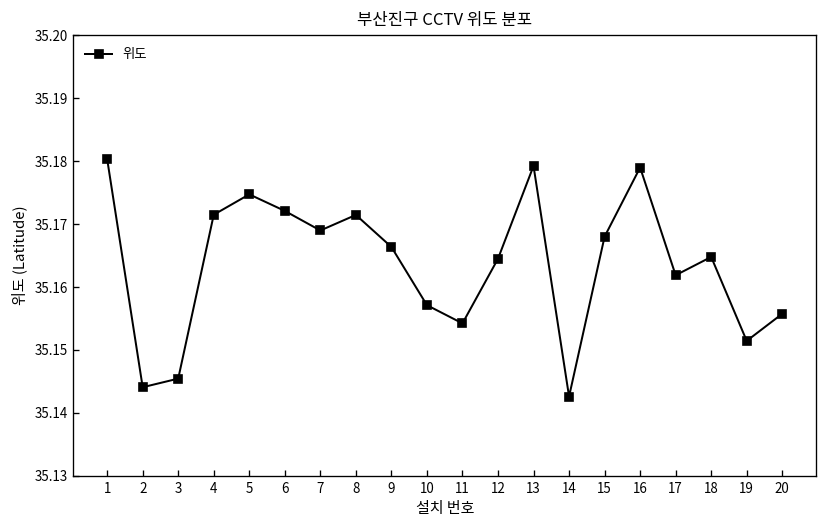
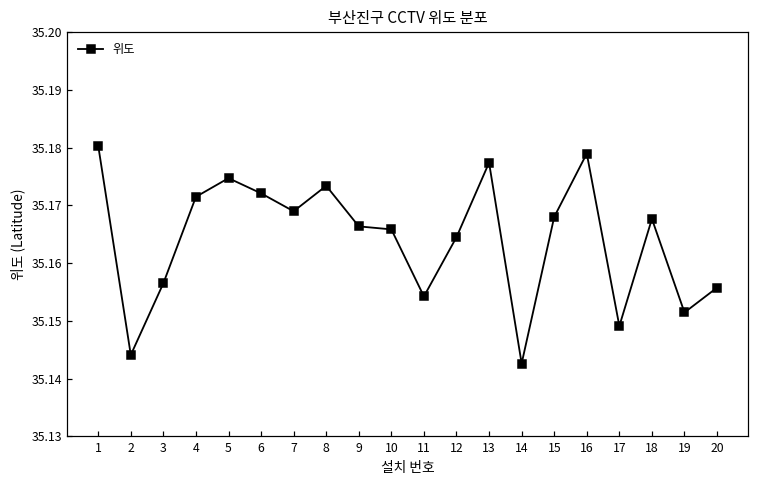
3: 35.145 -> 35.157
8: 35.171 -> 35.173
10: 35.157 -> 35.166
13: 35.179 -> 35.177
17: 35.162 -> 35.149
18: 35.165 -> 35.168
